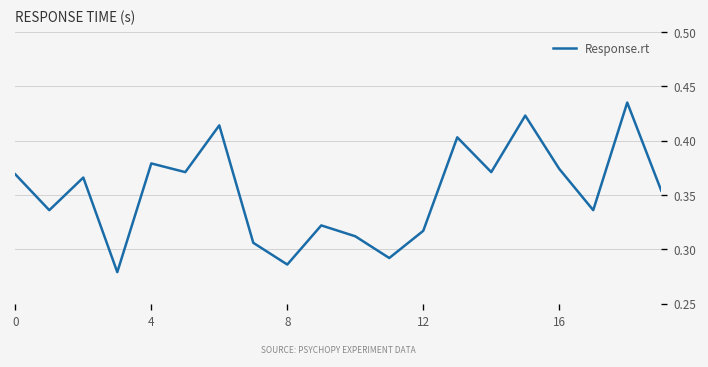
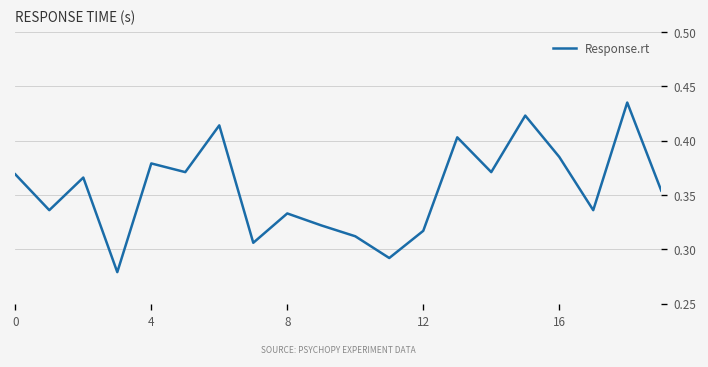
8: 0.29 -> 0.33
16: 0.37 -> 0.39
